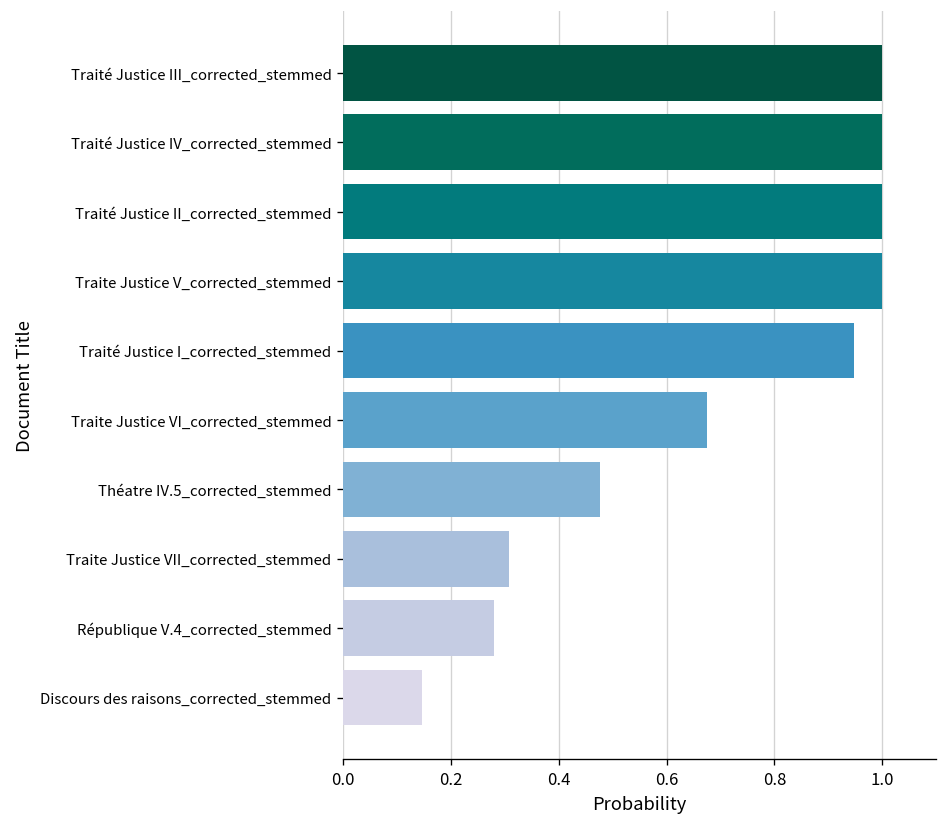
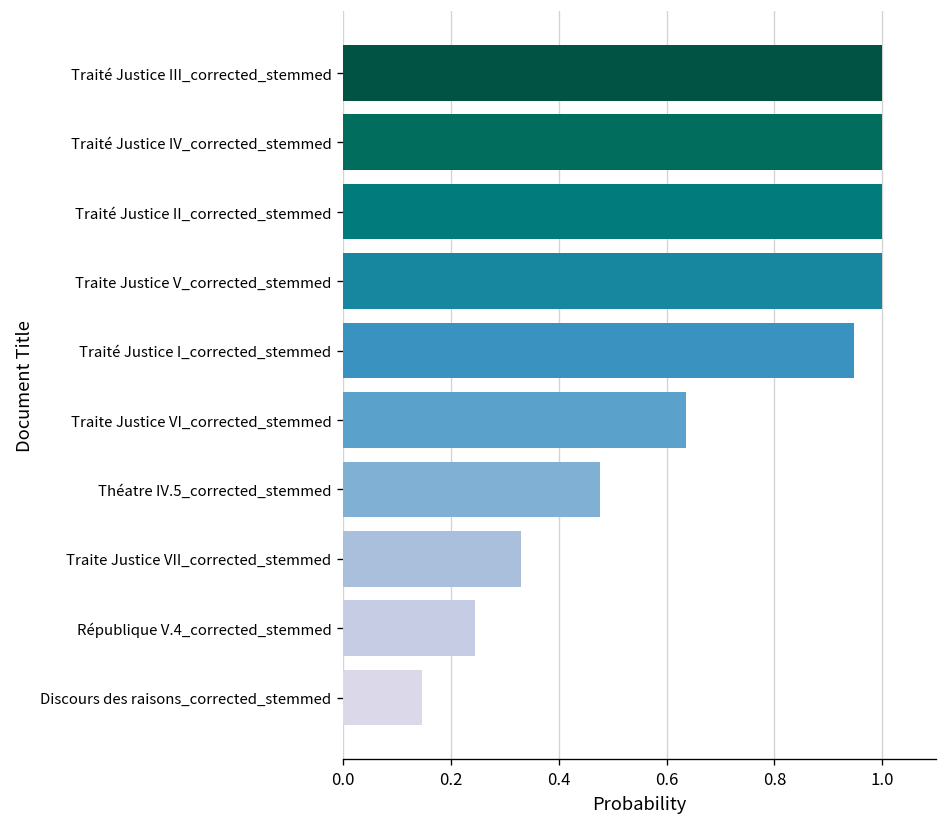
Traite Justice VI_corrected_stemmed: 0.67 -> 0.64
Traite Justice VII_corrected_stemmed: 0.31 -> 0.33
République V.4_corrected_stemmed: 0.28 -> 0.24
